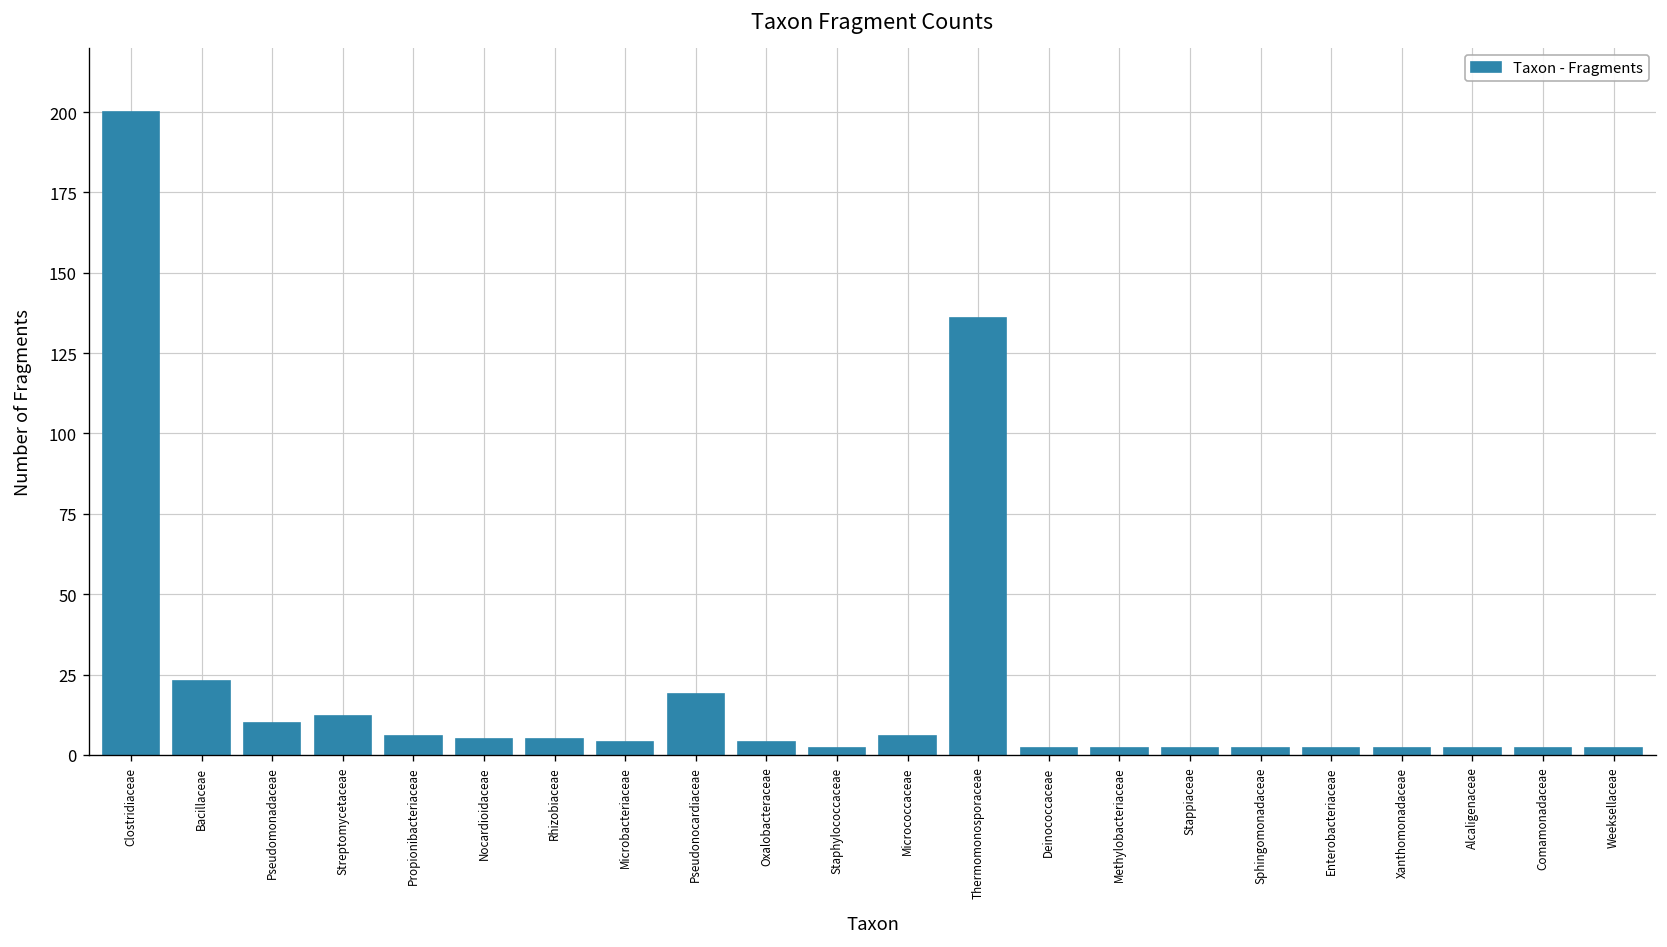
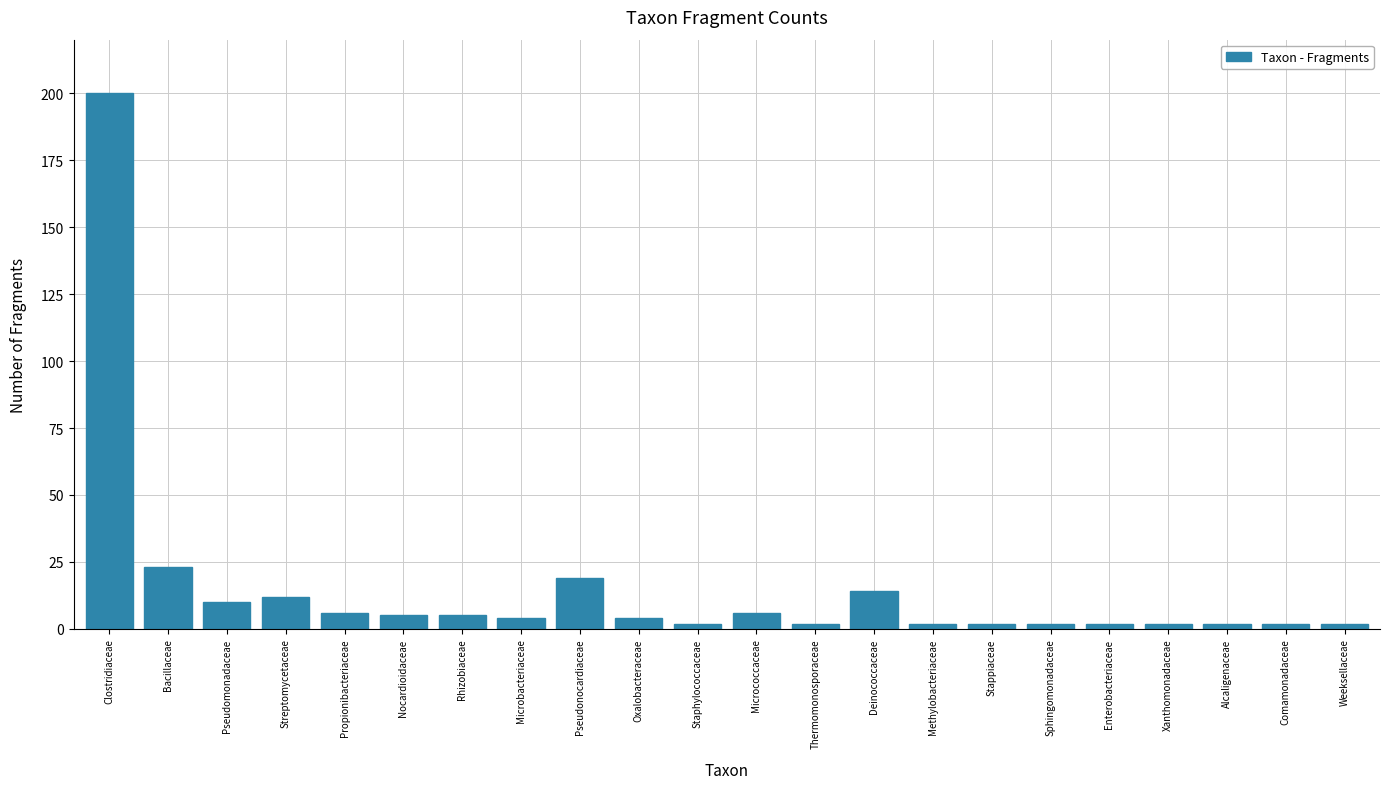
Thermomonosporaceae: 136 -> 2
Deinococcaceae: 2 -> 14
